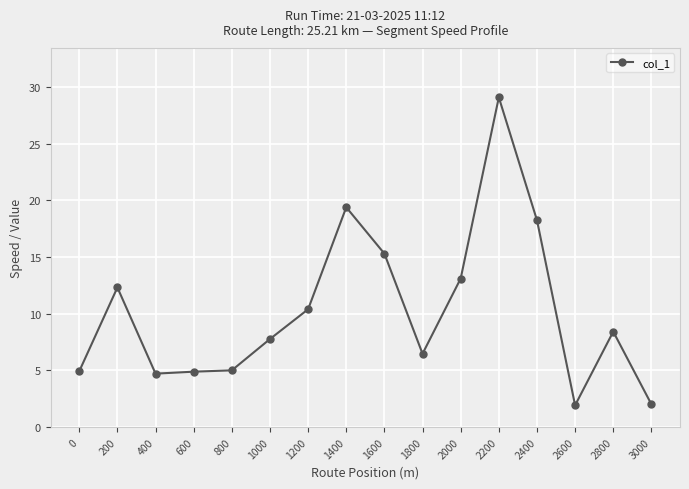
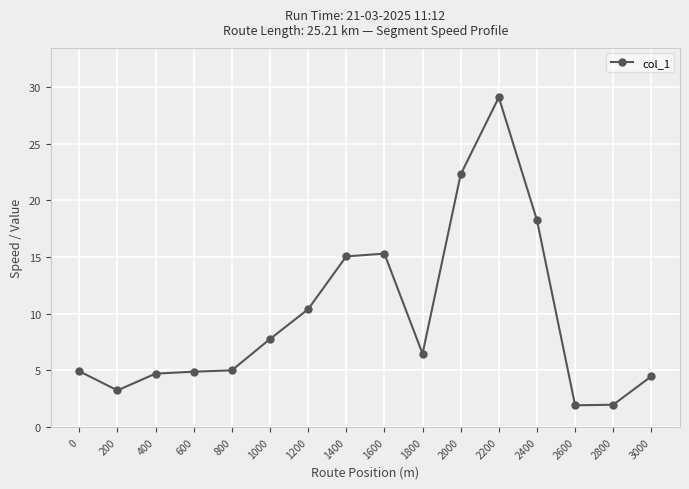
200: 12.3 -> 3.2
1400: 19.4 -> 15.1
2000: 13.1 -> 22.3
2800: 8.4 -> 2.0
3000: 2.0 -> 4.5
